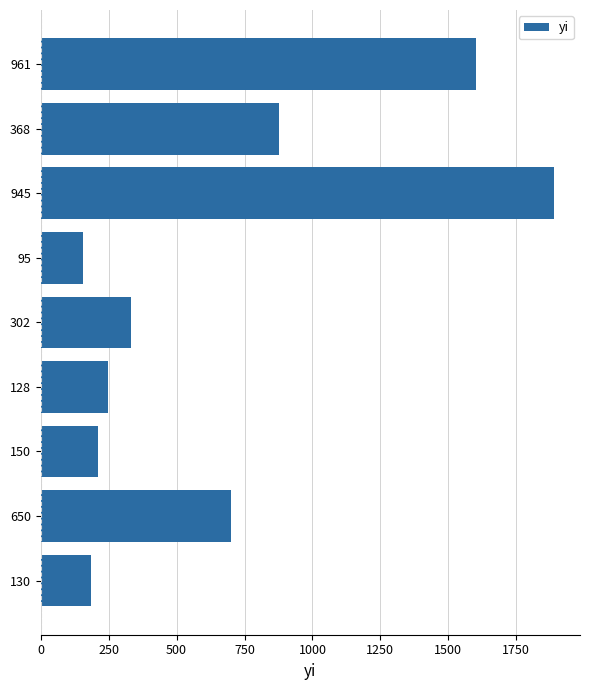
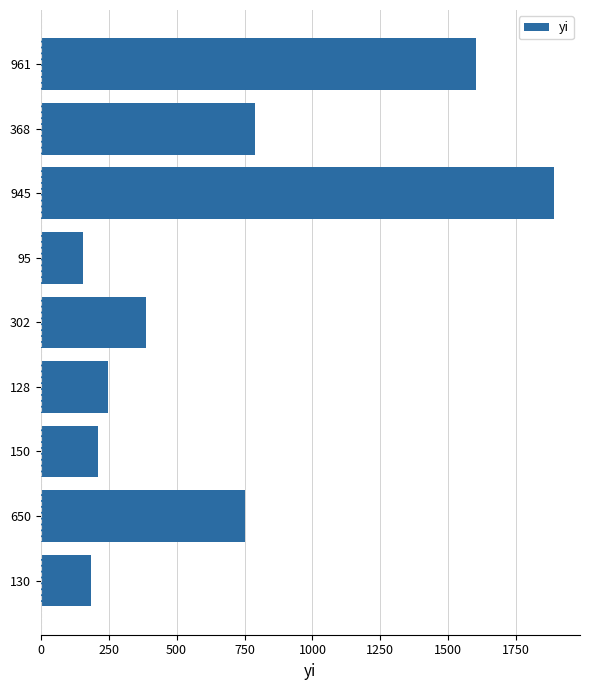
368: 880 -> 790
302: 330 -> 390
650: 700 -> 750
